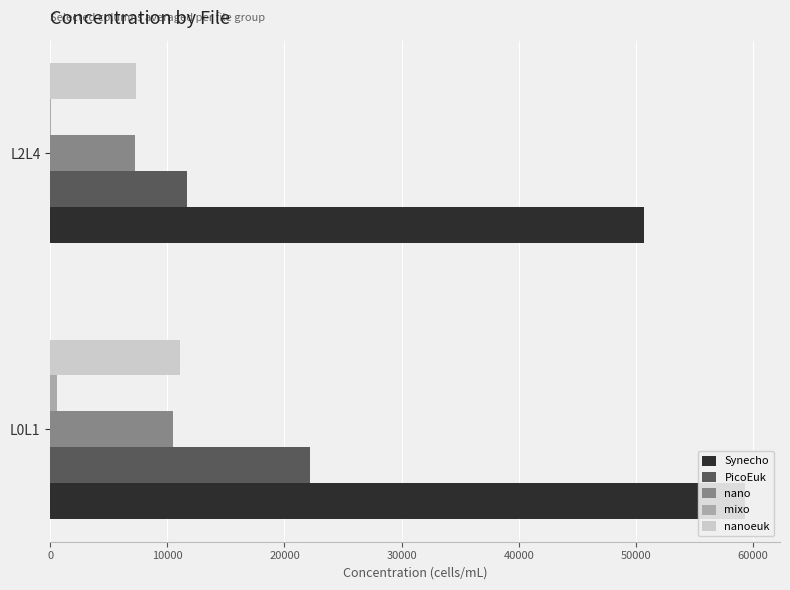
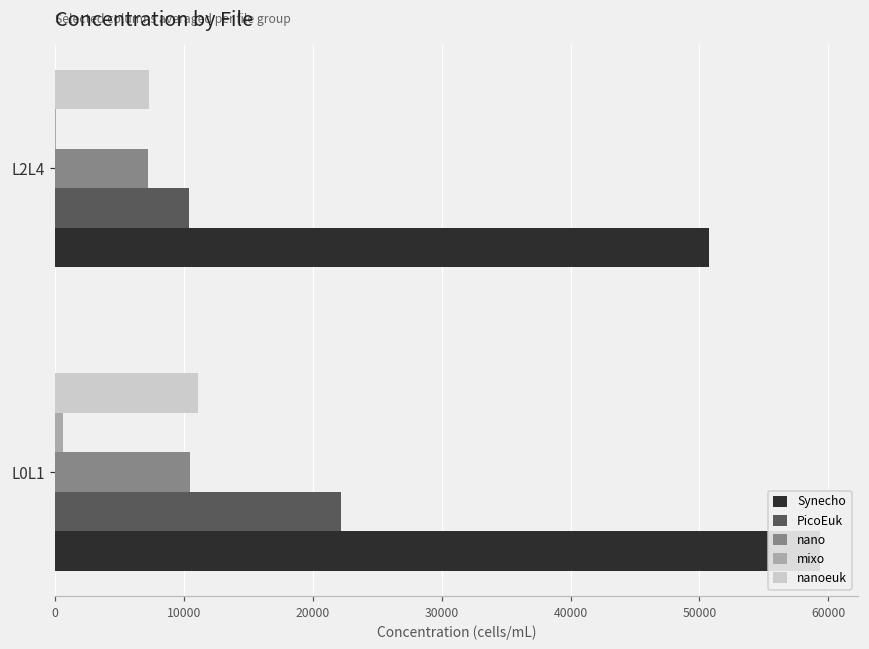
PicoEuk, L2L4: 11700 -> 10400
